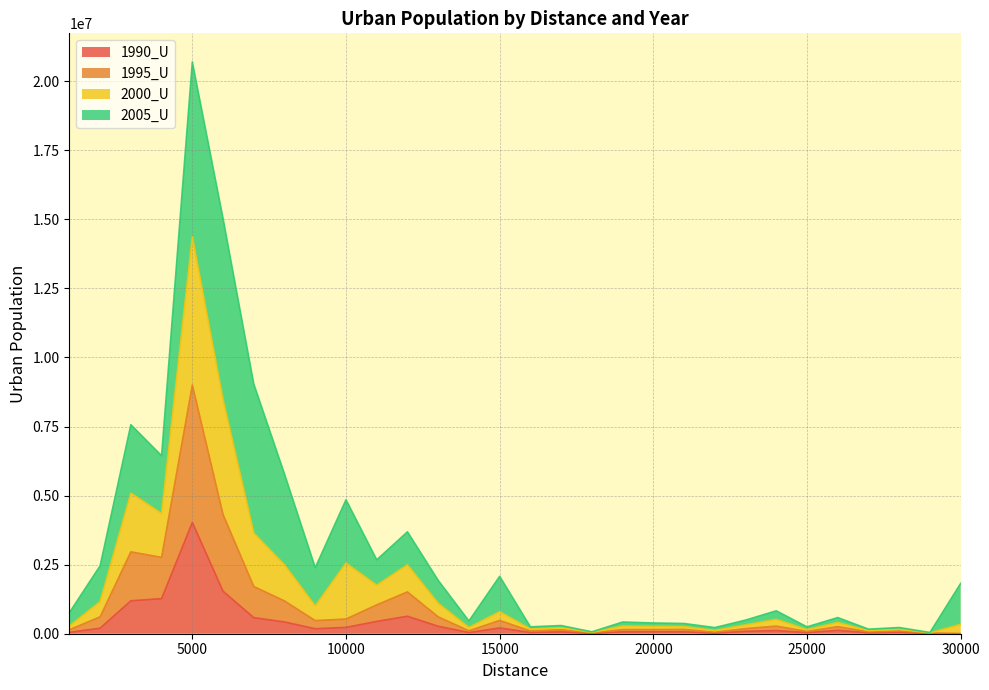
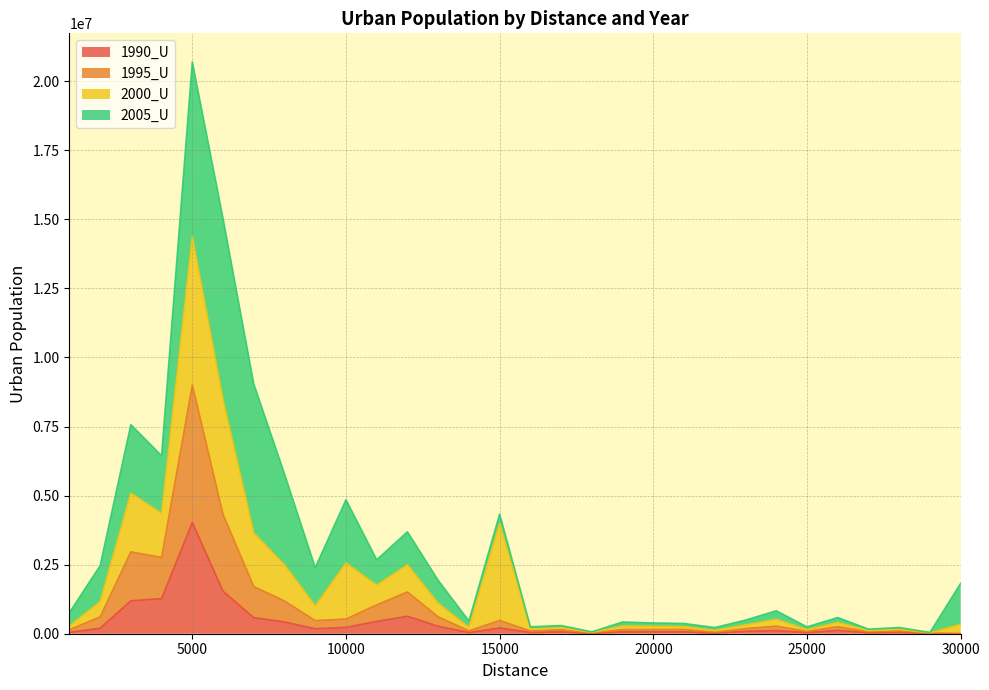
2000_U, 15000: 300000 -> 3500000
2005_U, 15000: 1300000 -> 300000
